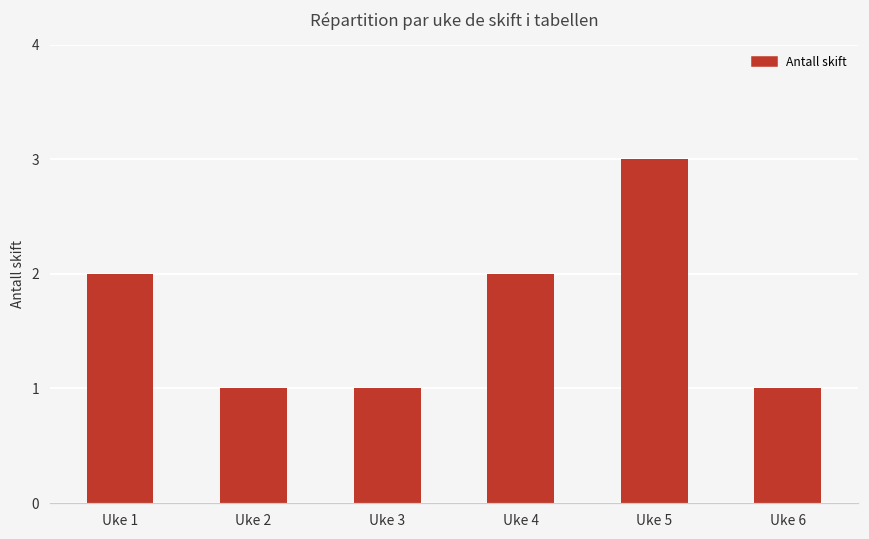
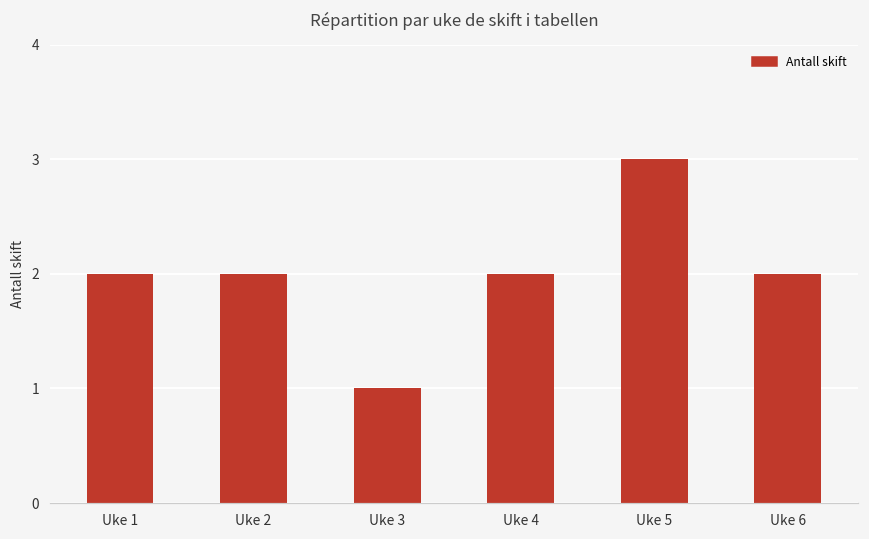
Uke 2: 1 -> 2
Uke 6: 1 -> 2
